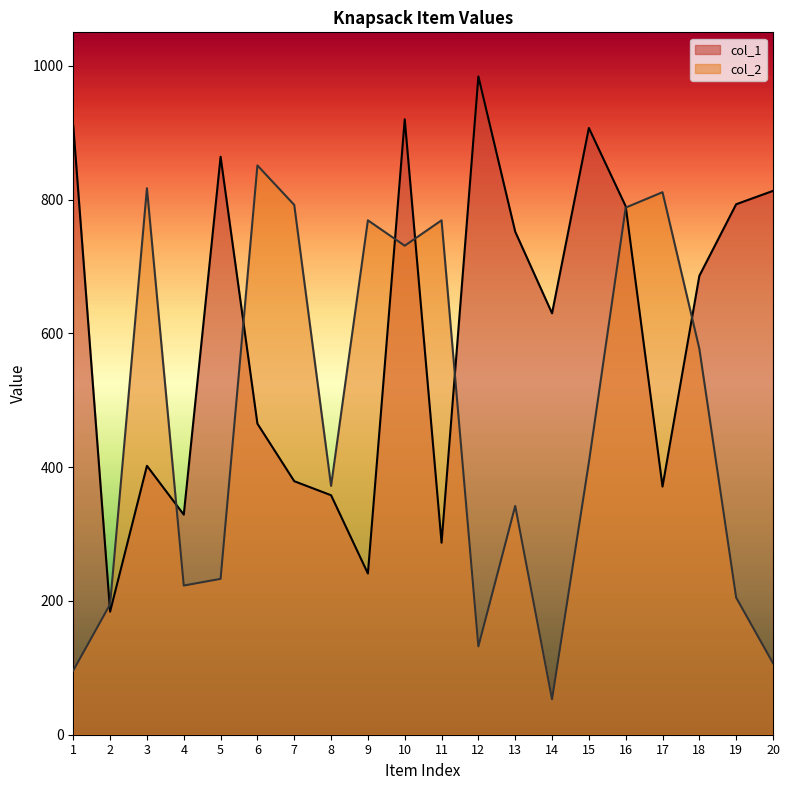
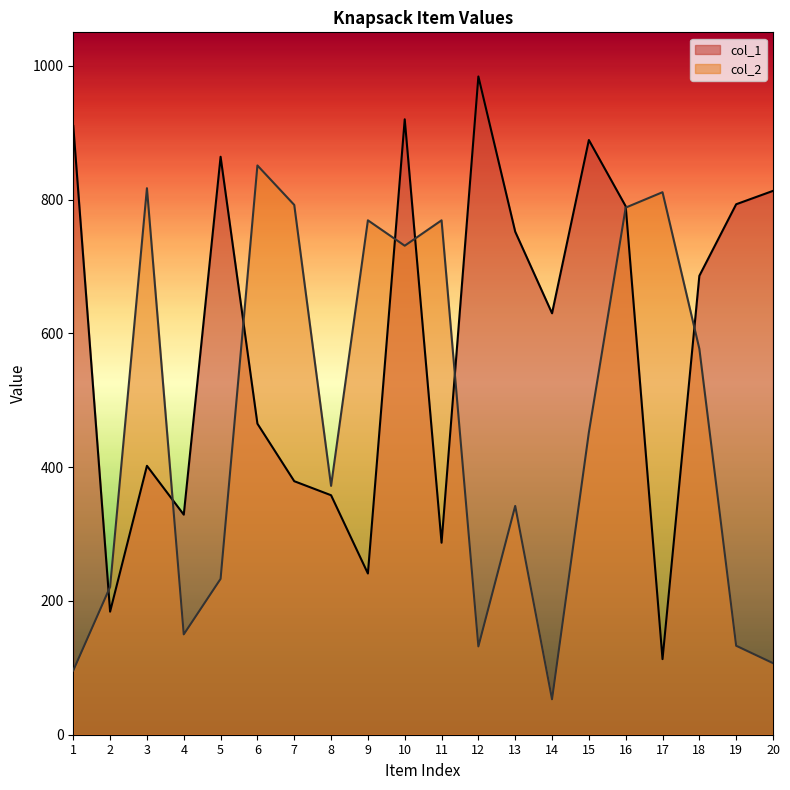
col_2, 2: 200 -> 220
col_2, 4: 220 -> 150
col_1, 15: 910 -> 890
col_2, 15: 410 -> 450
col_1, 17: 370 -> 110
col_2, 19: 210 -> 130
